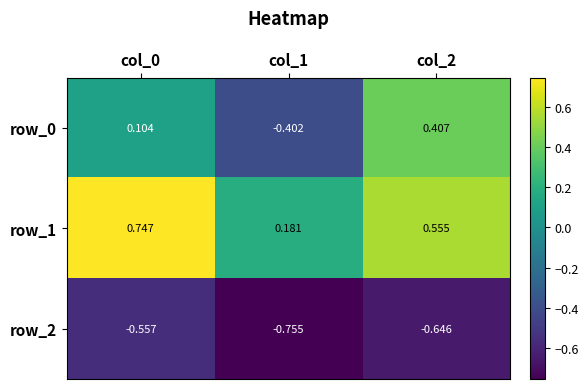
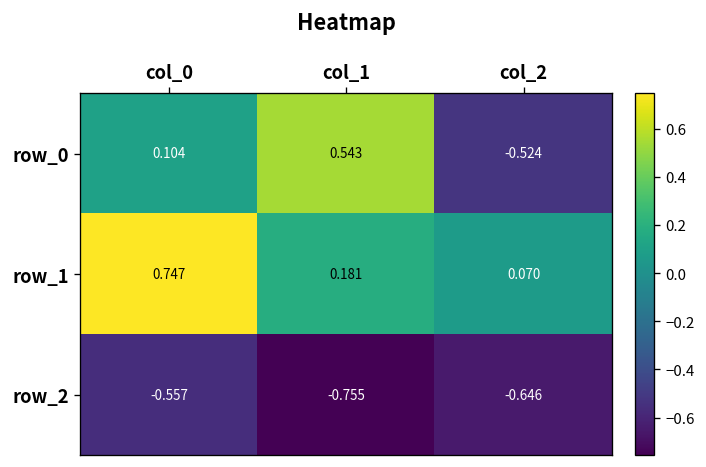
row_0, col_1: -0.402 -> 0.543
row_0, col_2: 0.407 -> -0.524
row_1, col_2: 0.555 -> 0.070
